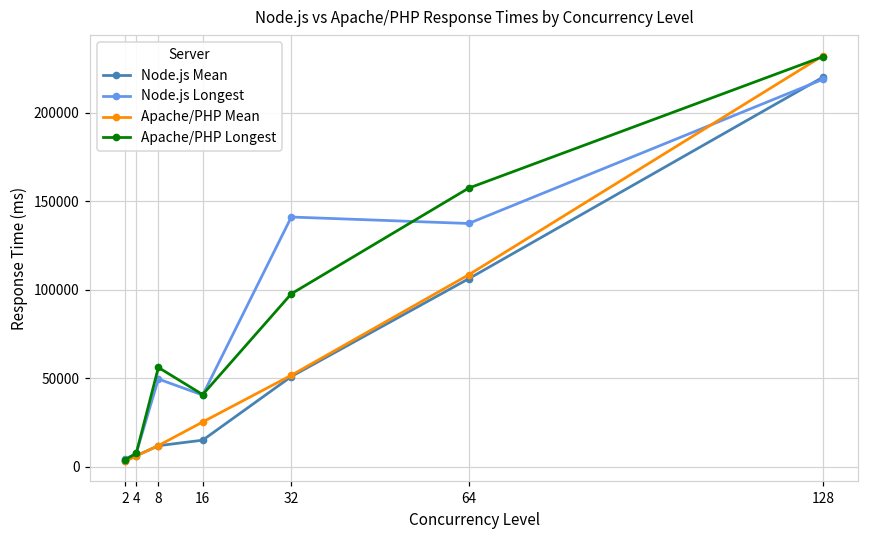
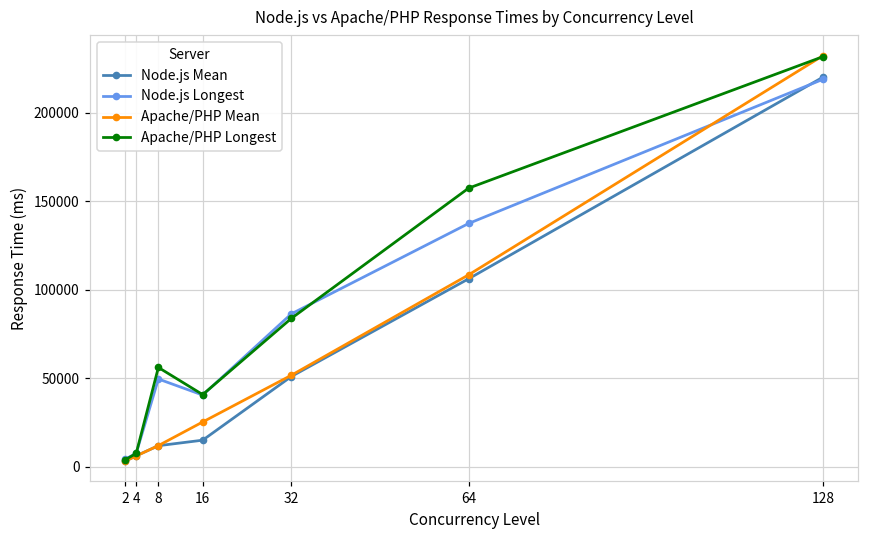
Node.js Longest, 32: 141000 -> 86000
Apache/PHP Longest, 32: 98000 -> 84000
